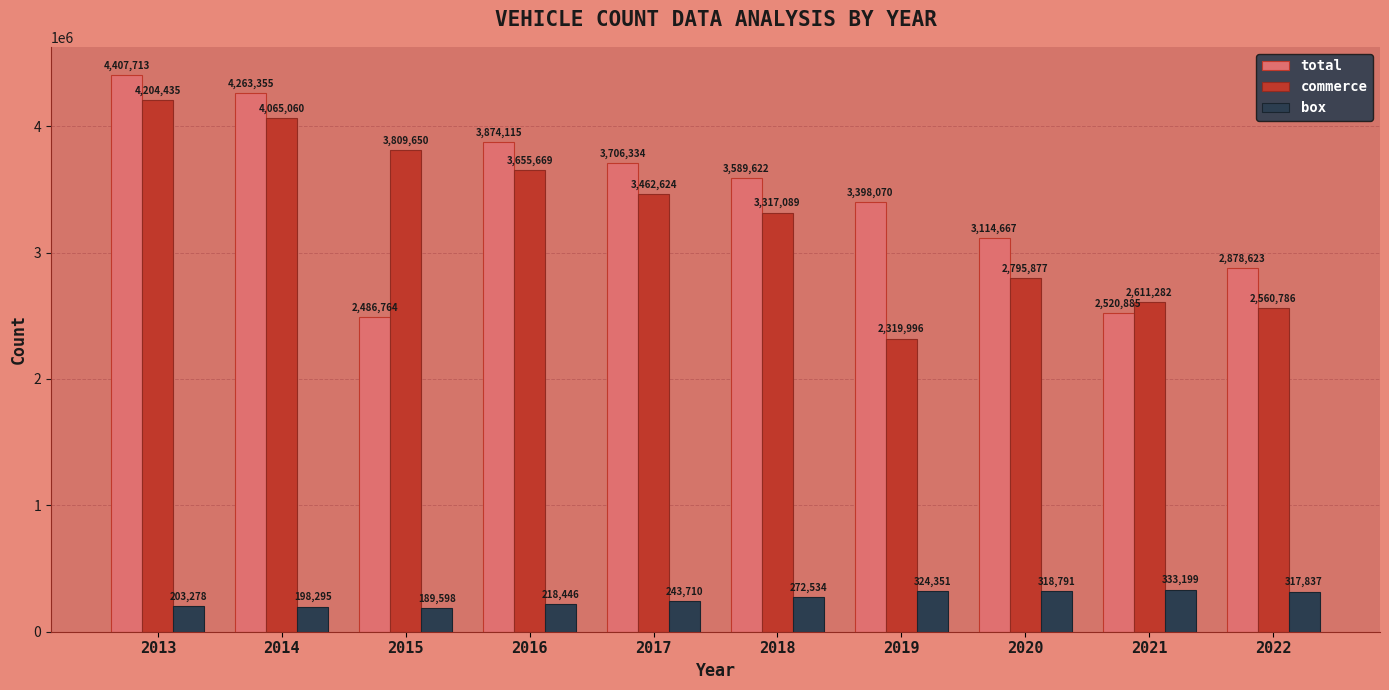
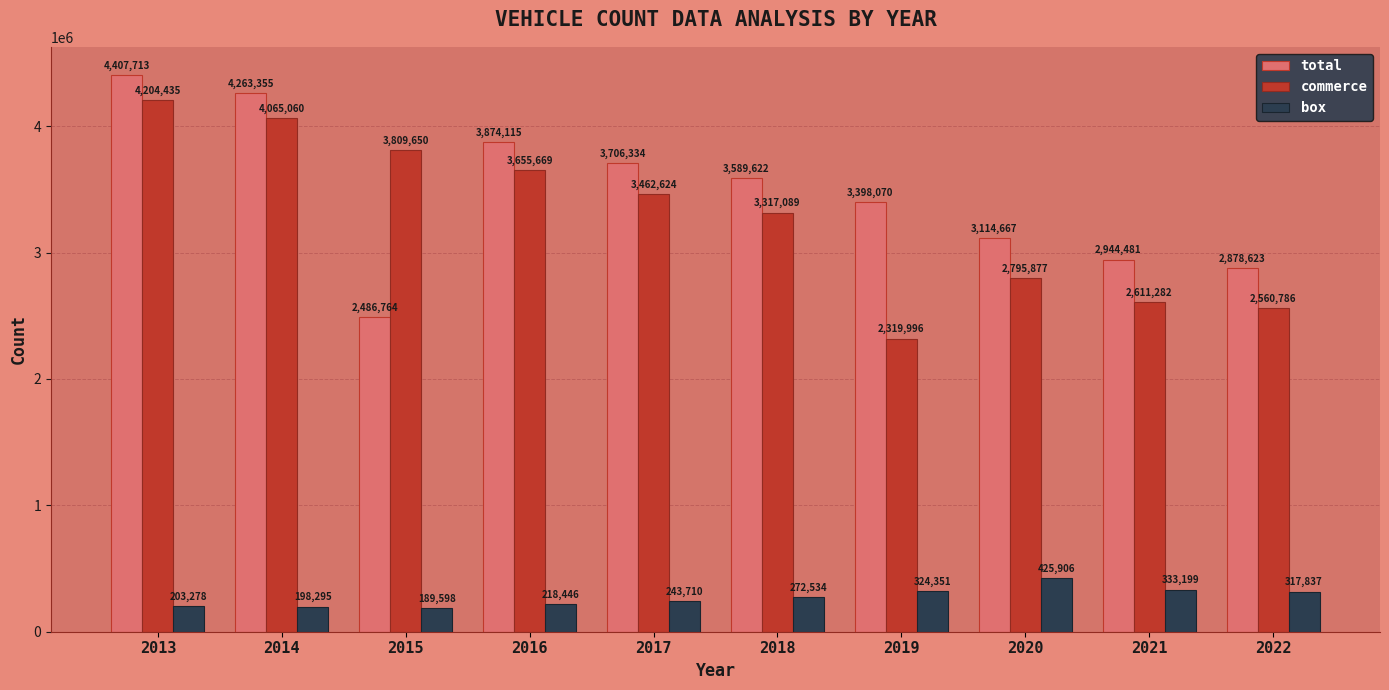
box, 2020: 318,791 -> 425,906
total, 2021: 2,520,885 -> 2,944,481
